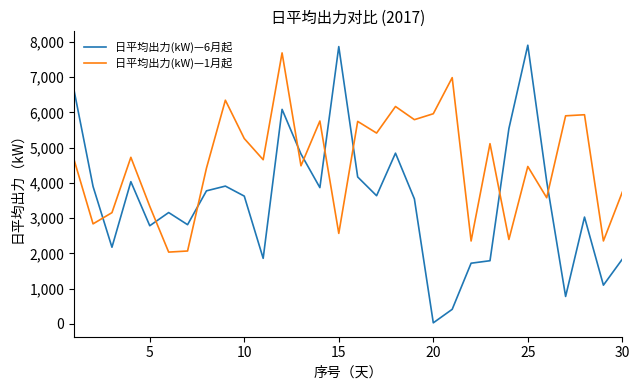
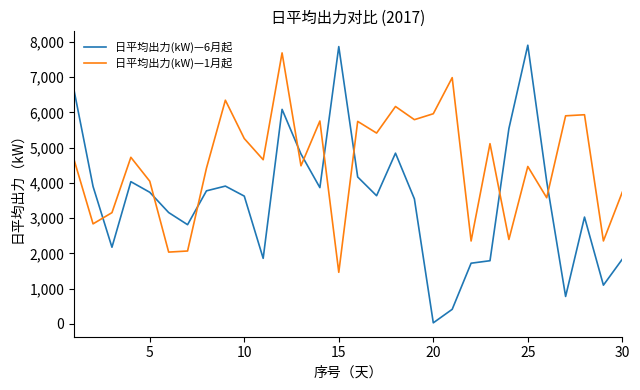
日平均出力(kW)—6月起, 5: 2,800 -> 3,700
日平均出力(kW)—1月起, 5: 3,300 -> 4,000
日平均出力(kW)—1月起, 15: 2,600 -> 1,500
